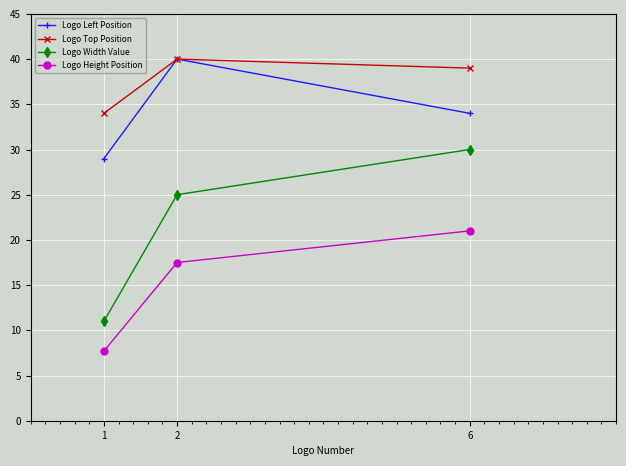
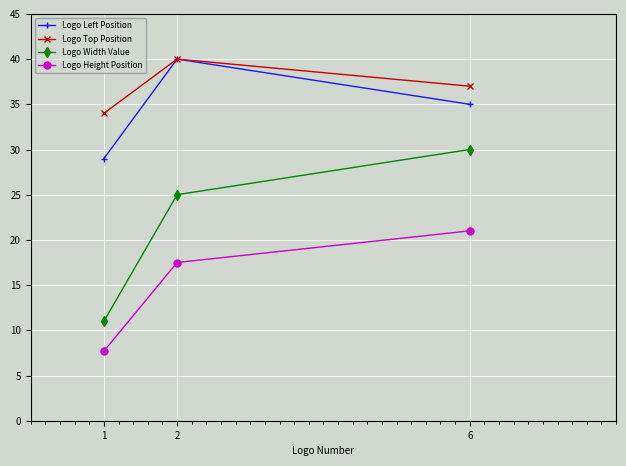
Logo Left Position, 6: 34 -> 35
Logo Top Position, 6: 39 -> 37
